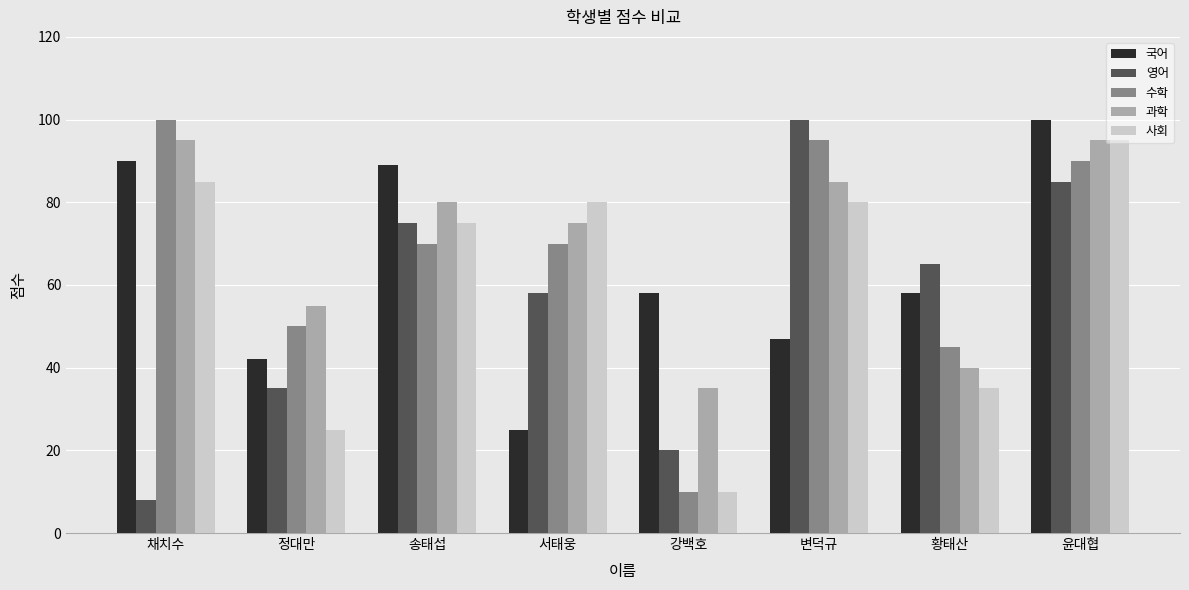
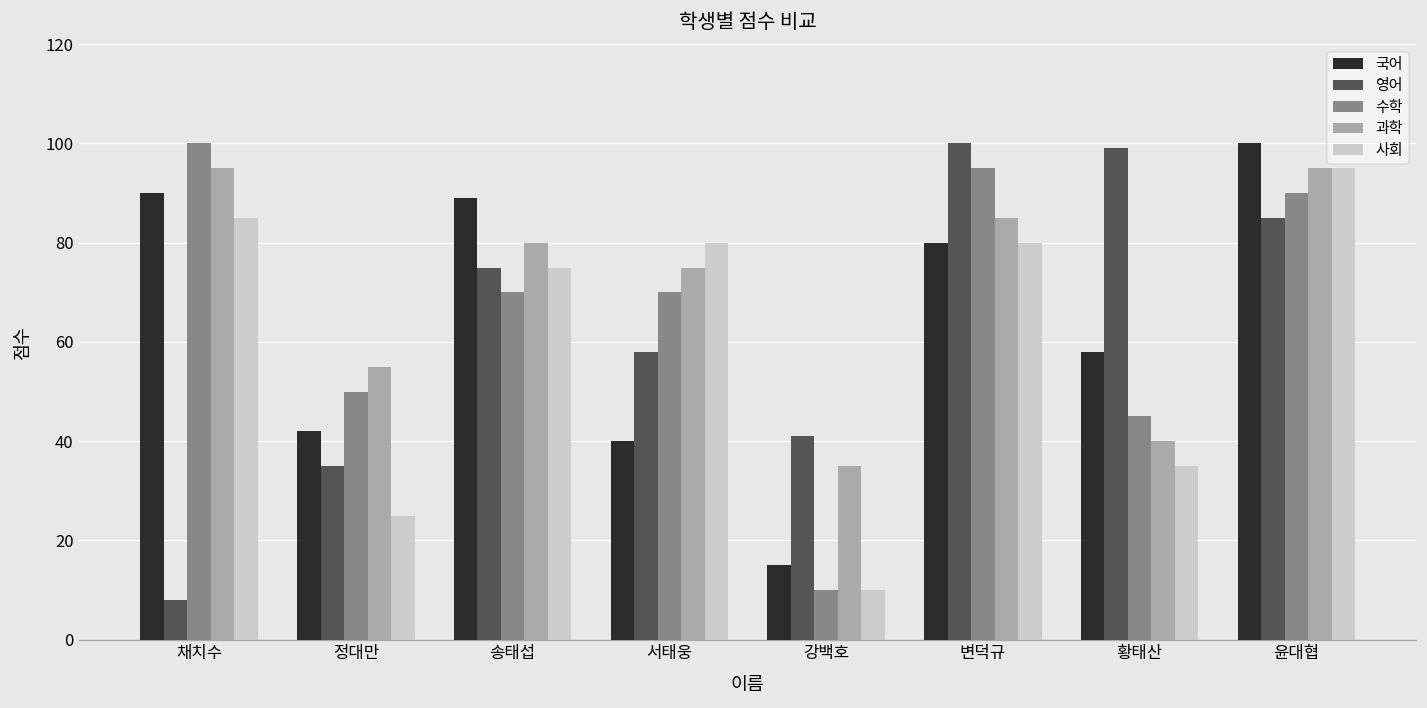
국어, 서태웅: 25 -> 40
국어, 강백호: 58 -> 15
영어, 강백호: 20 -> 41
국어, 변덕규: 47 -> 80
영어, 황태산: 65 -> 99
